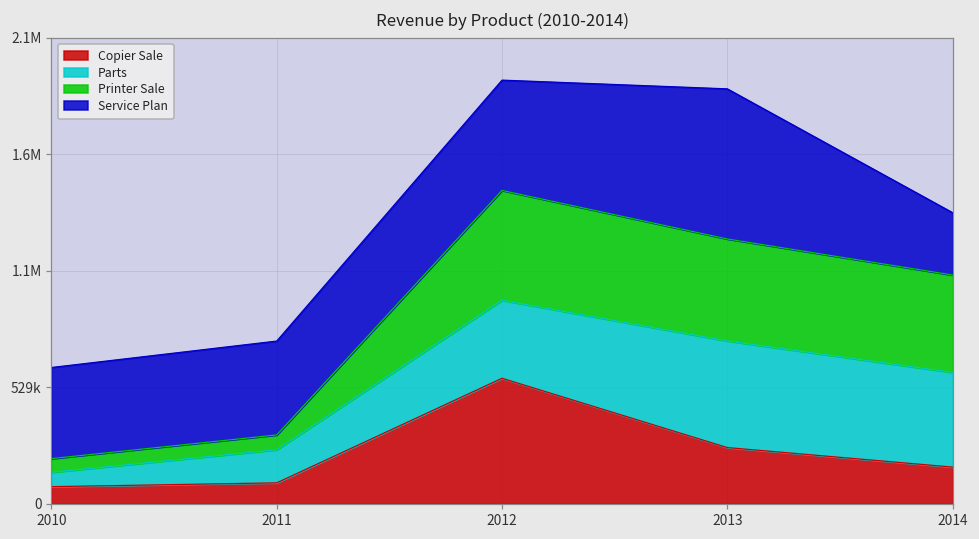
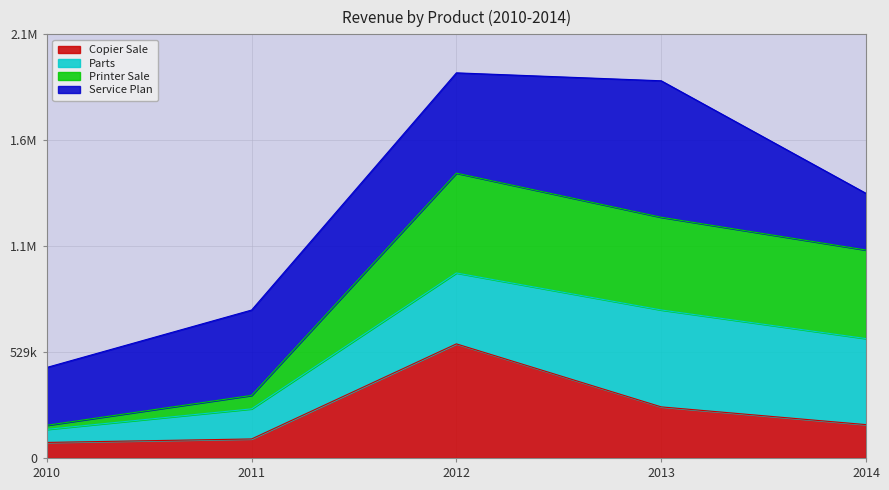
Printer Sale, 2010: 60000 -> 20000
Service Plan, 2010: 410000 -> 290000
